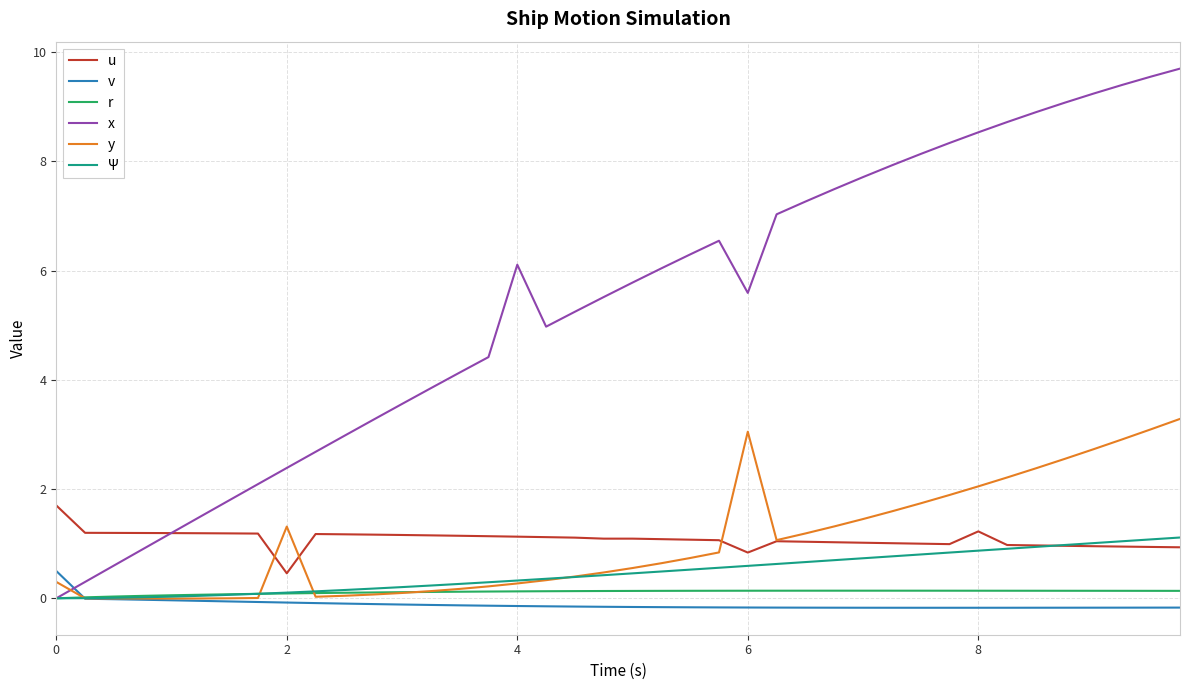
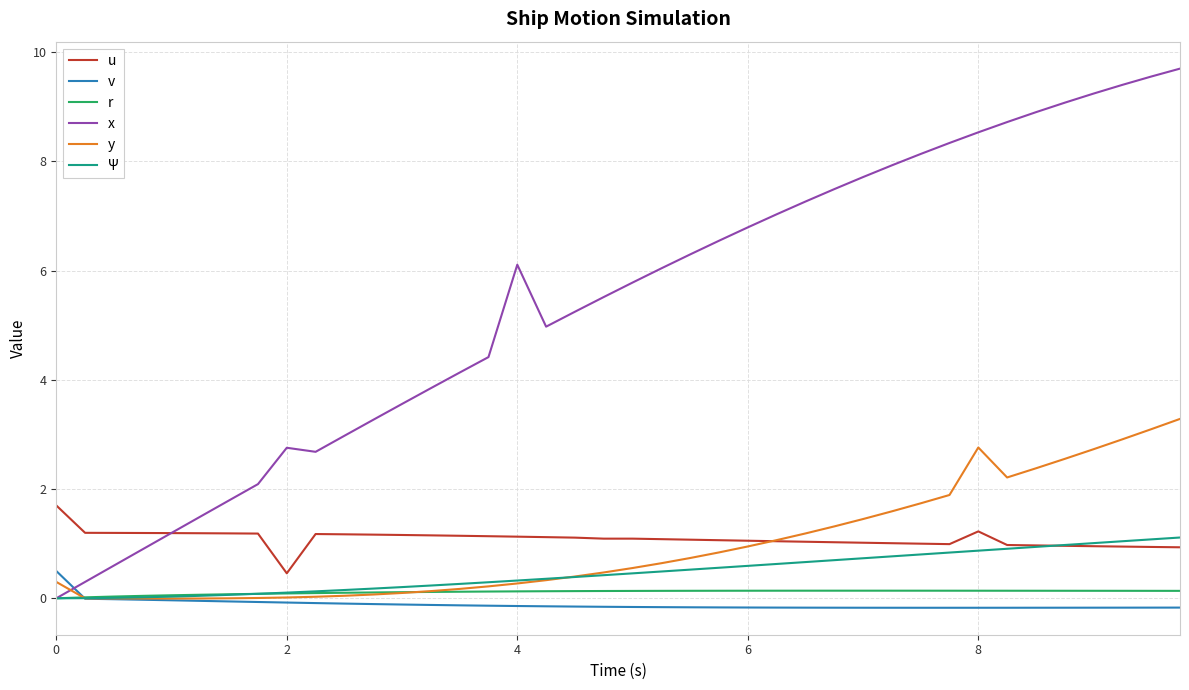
x, 2: 2.4 -> 2.8
y, 2: 1.3 -> 0.0
u, 6: 0.8 -> 1.1
x, 6: 5.6 -> 6.8
y, 6: 3.0 -> 0.9
y, 8: 2.0 -> 2.8
